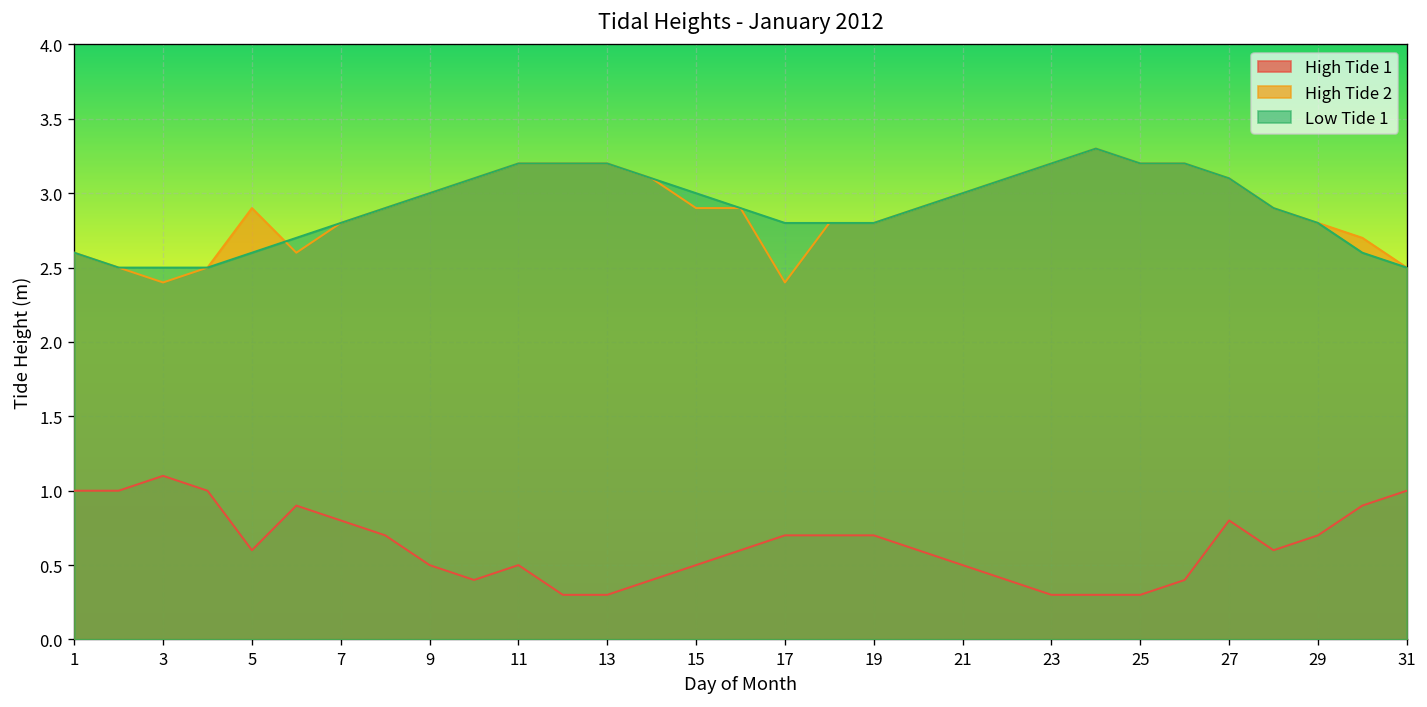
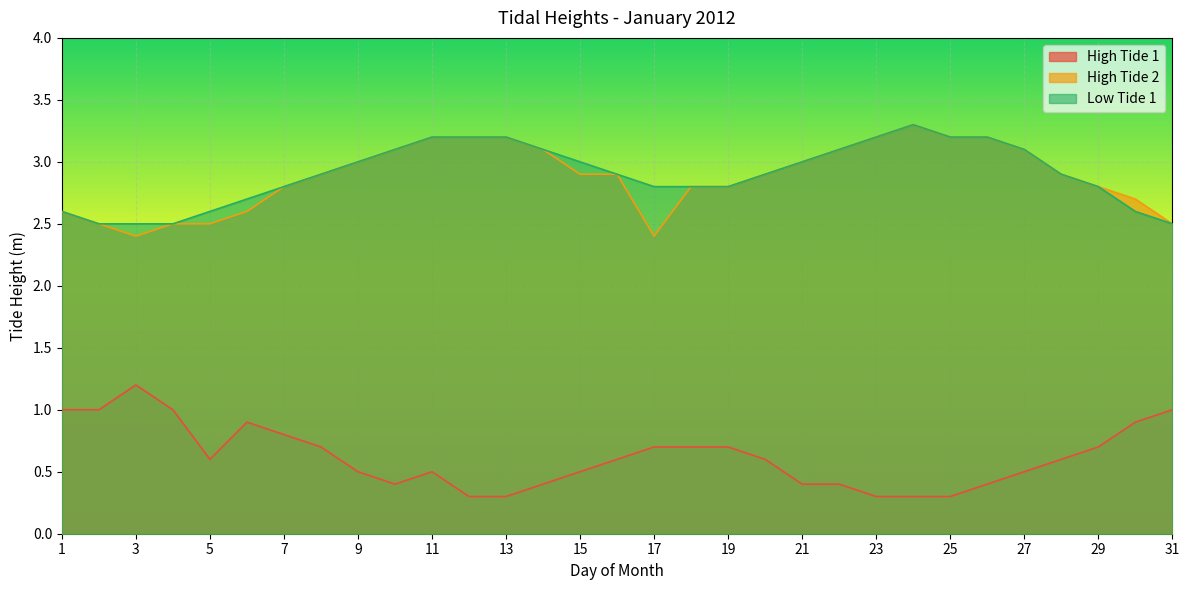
High Tide 1, 3: 1.1 -> 1.2
High Tide 2, 5: 2.9 -> 2.5
High Tide 1, 21: 0.5 -> 0.4
High Tide 1, 27: 0.8 -> 0.5
